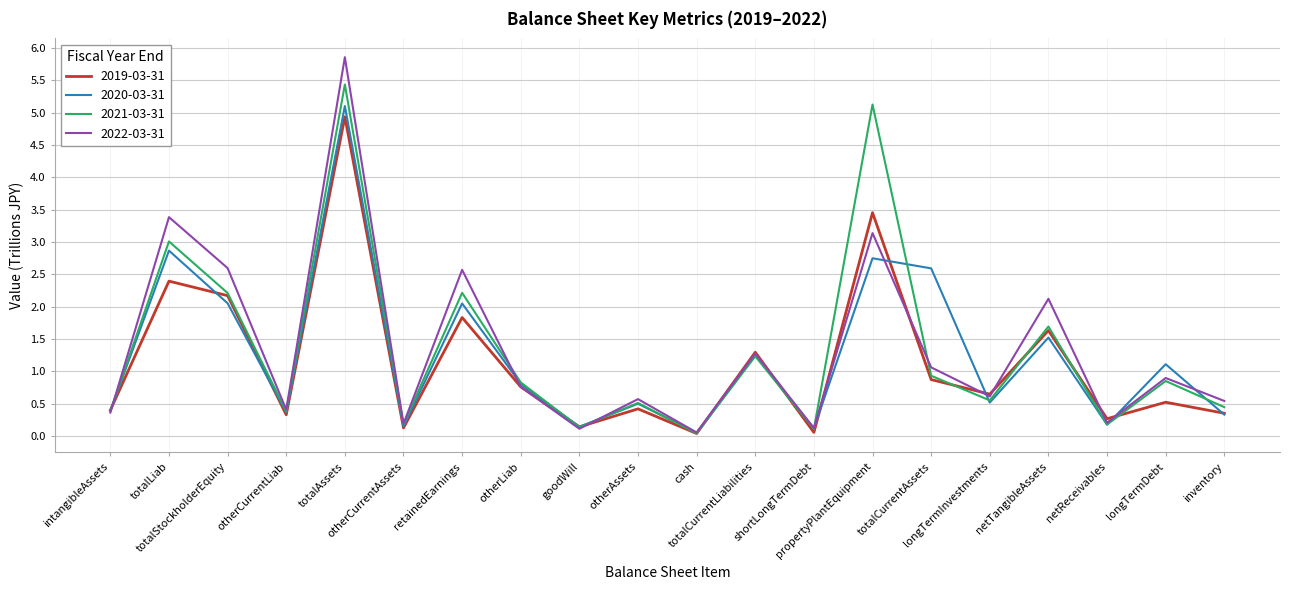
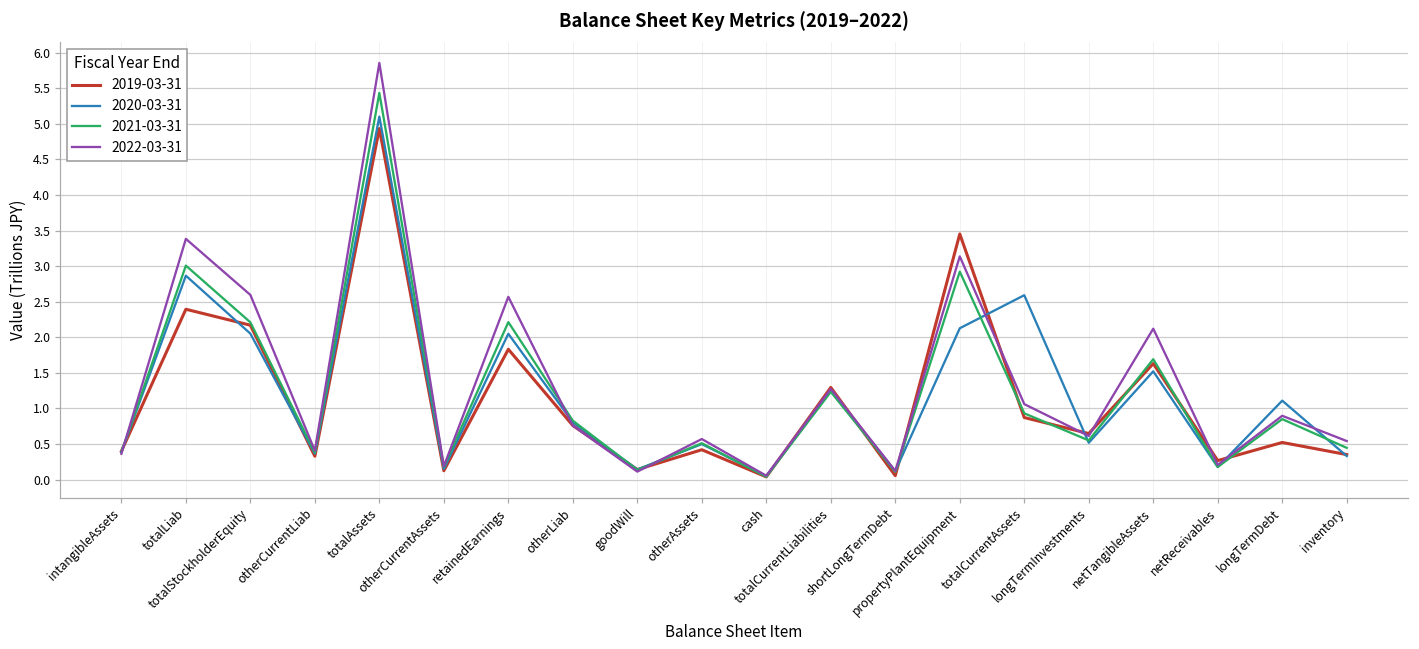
2020-03-31, propertyPlantEquipment: 2.7 -> 2.1
2021-03-31, propertyPlantEquipment: 5.1 -> 2.9
